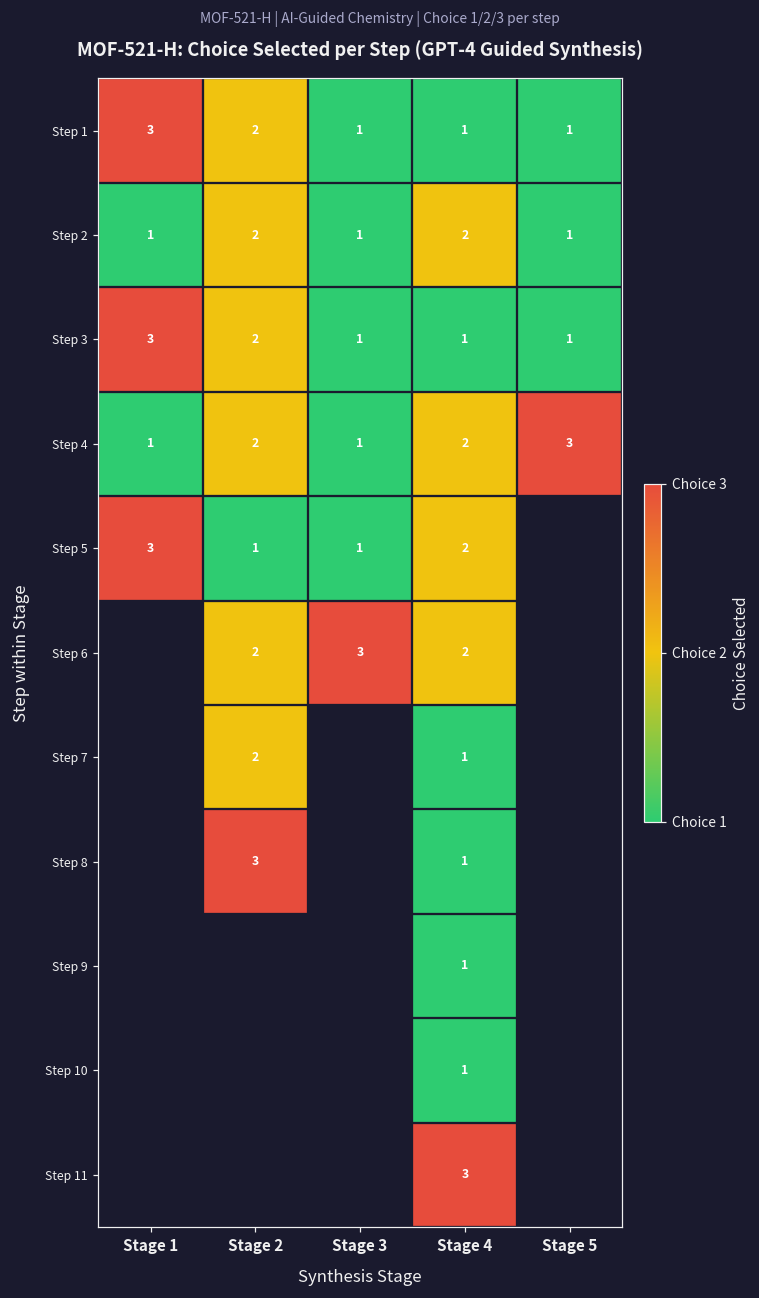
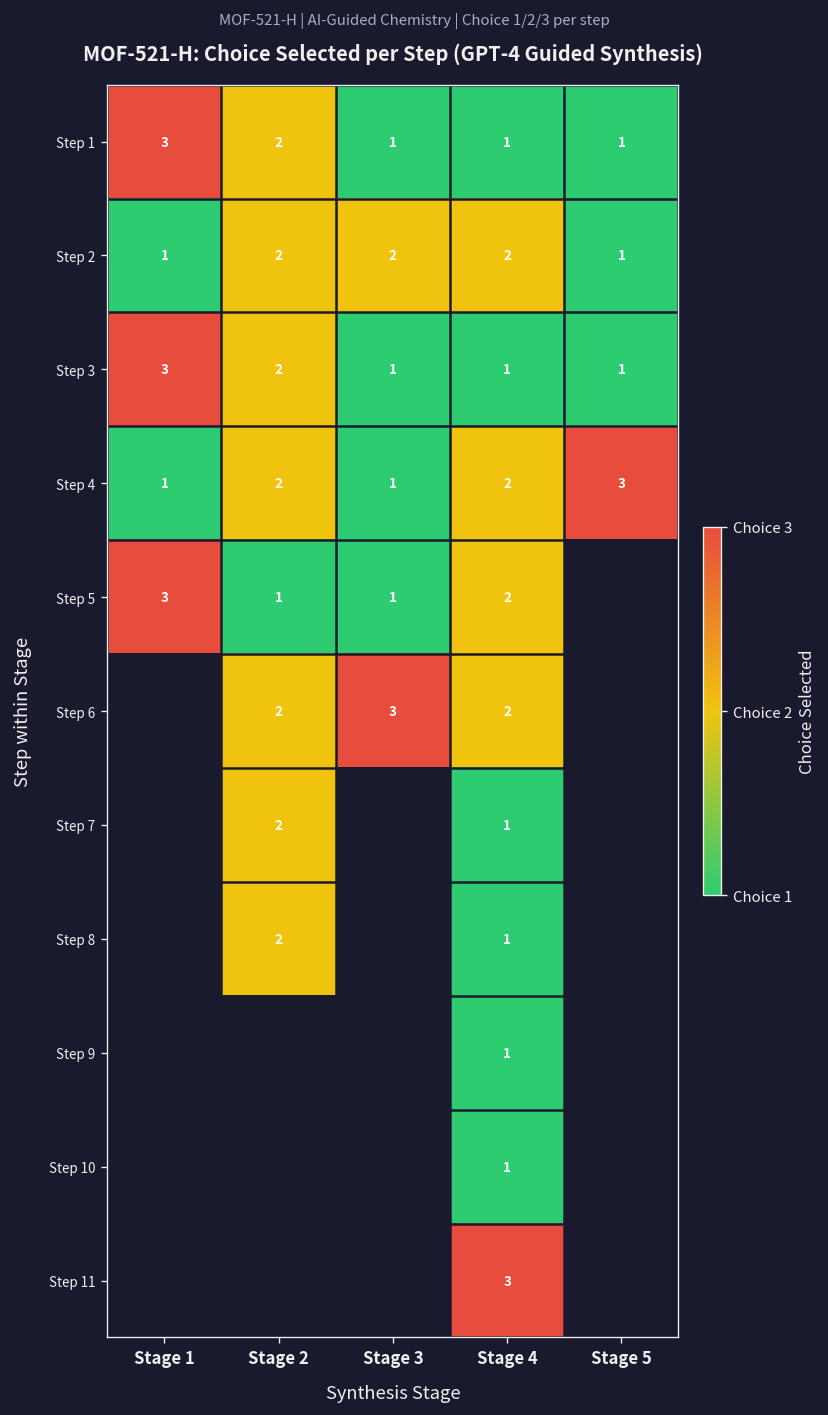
Step 2, Stage 3: 1 -> 2
Step 8, Stage 2: 3 -> 2
